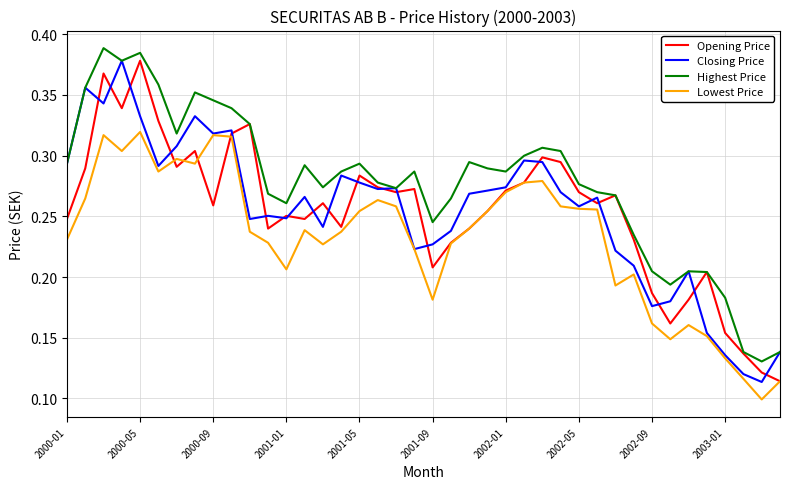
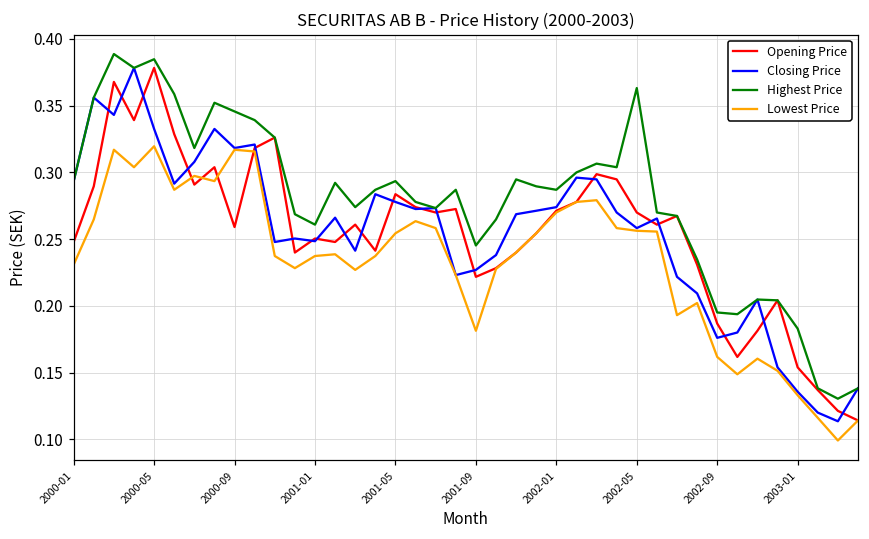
Lowest Price, 2001-01: 0.206 -> 0.237
Opening Price, 2001-09: 0.208 -> 0.222
Highest Price, 2002-05: 0.277 -> 0.363
Highest Price, 2002-09: 0.205 -> 0.195
